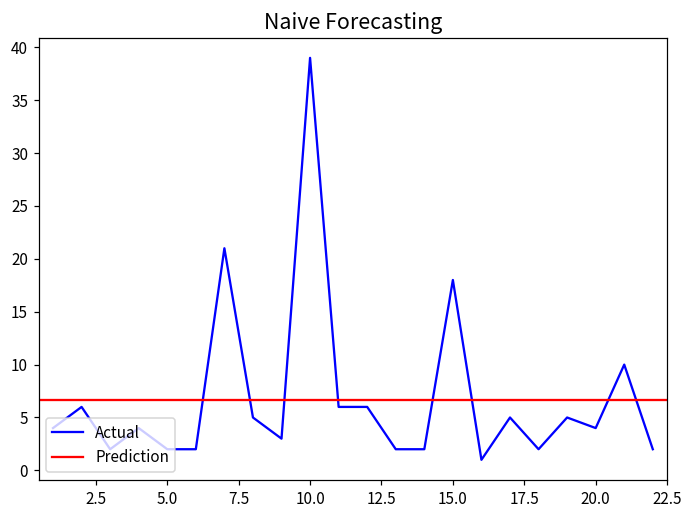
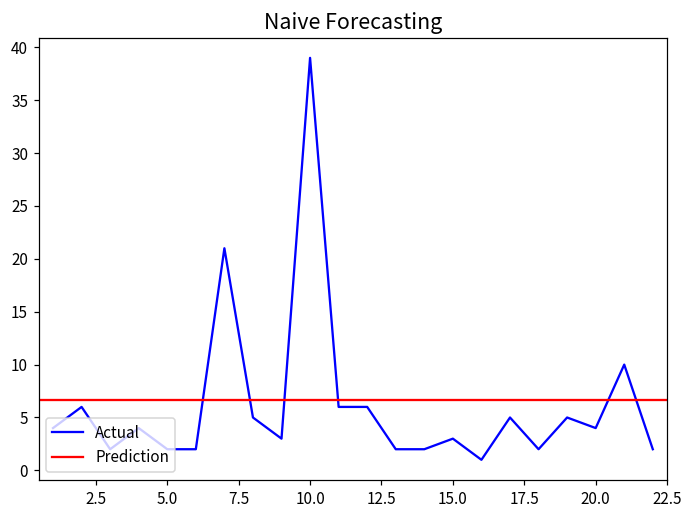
15.0: 18 -> 3
